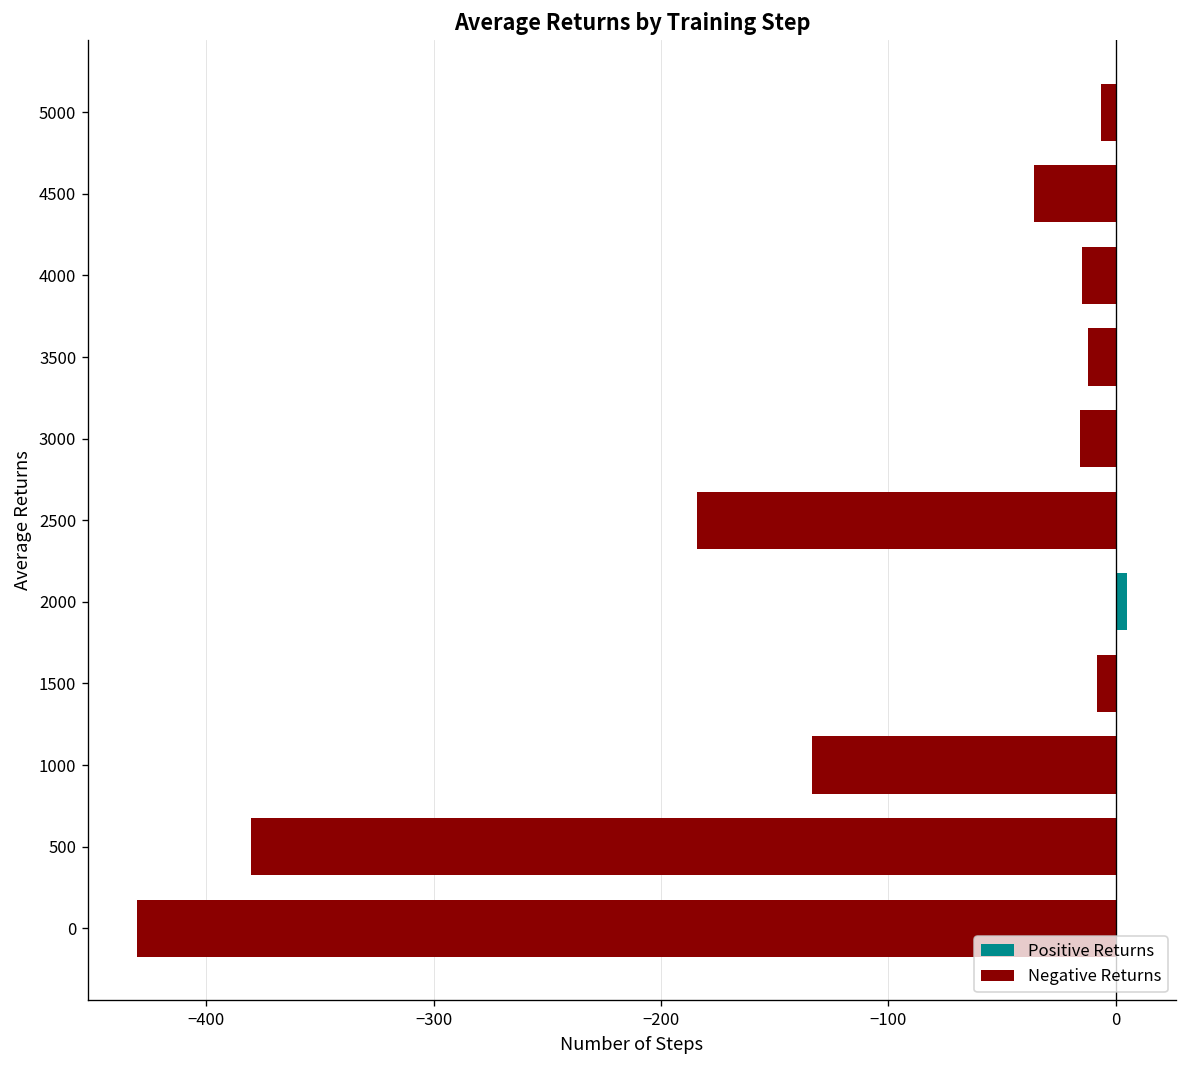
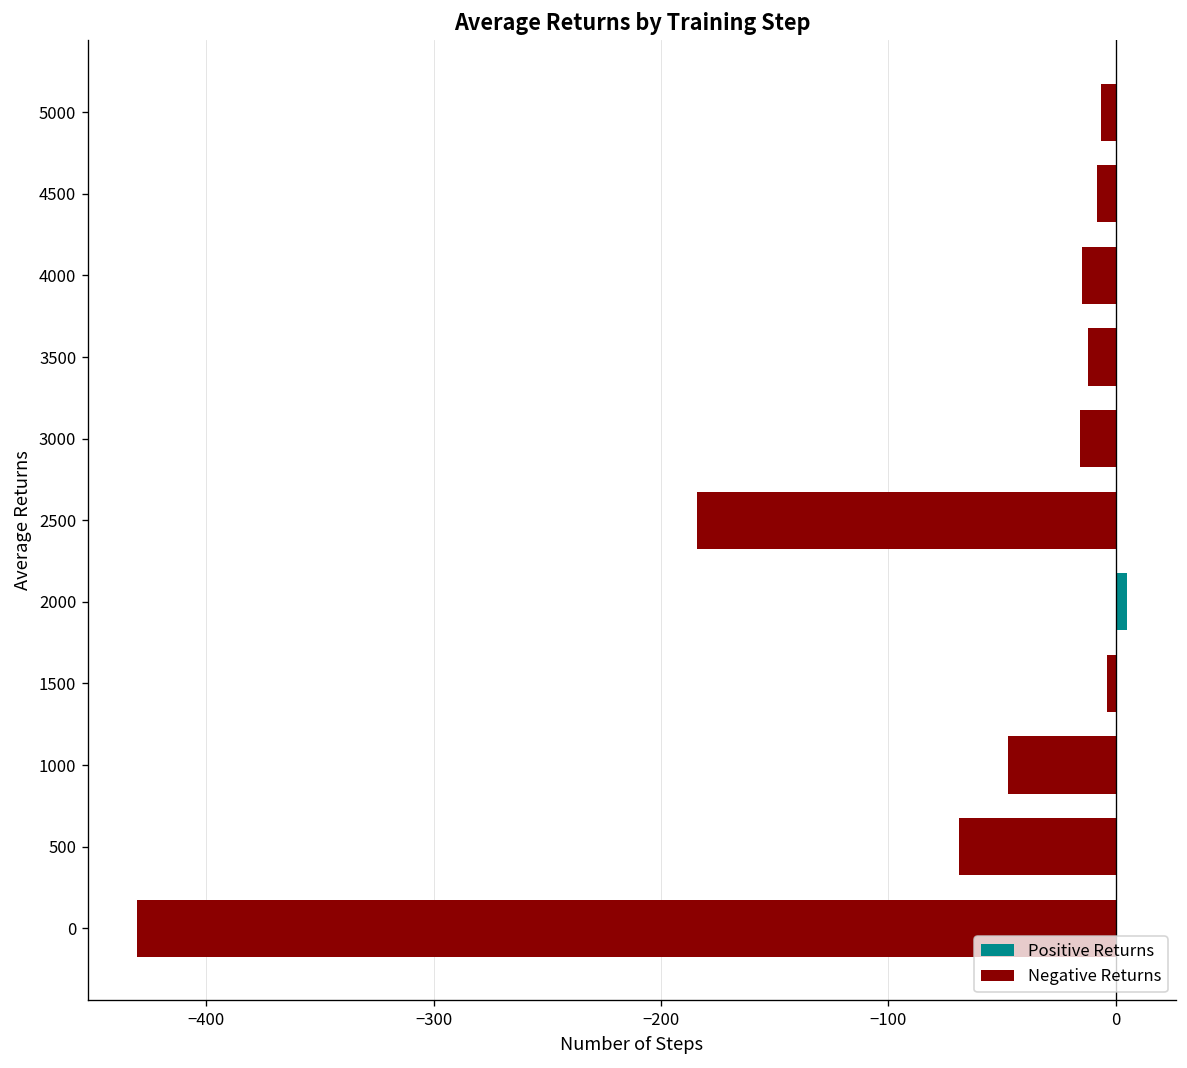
4500: -36 -> -8
1500: -8 -> -4
1000: -134 -> -47
500: -380 -> -69
